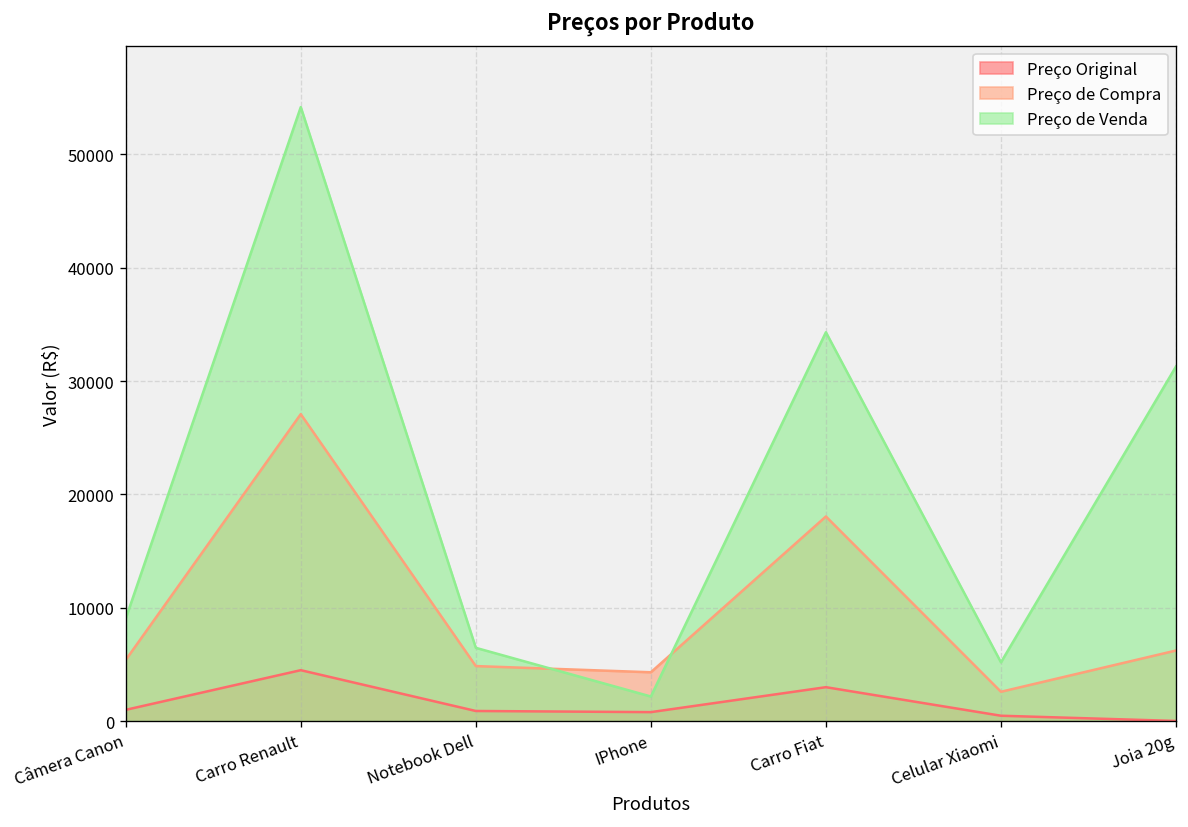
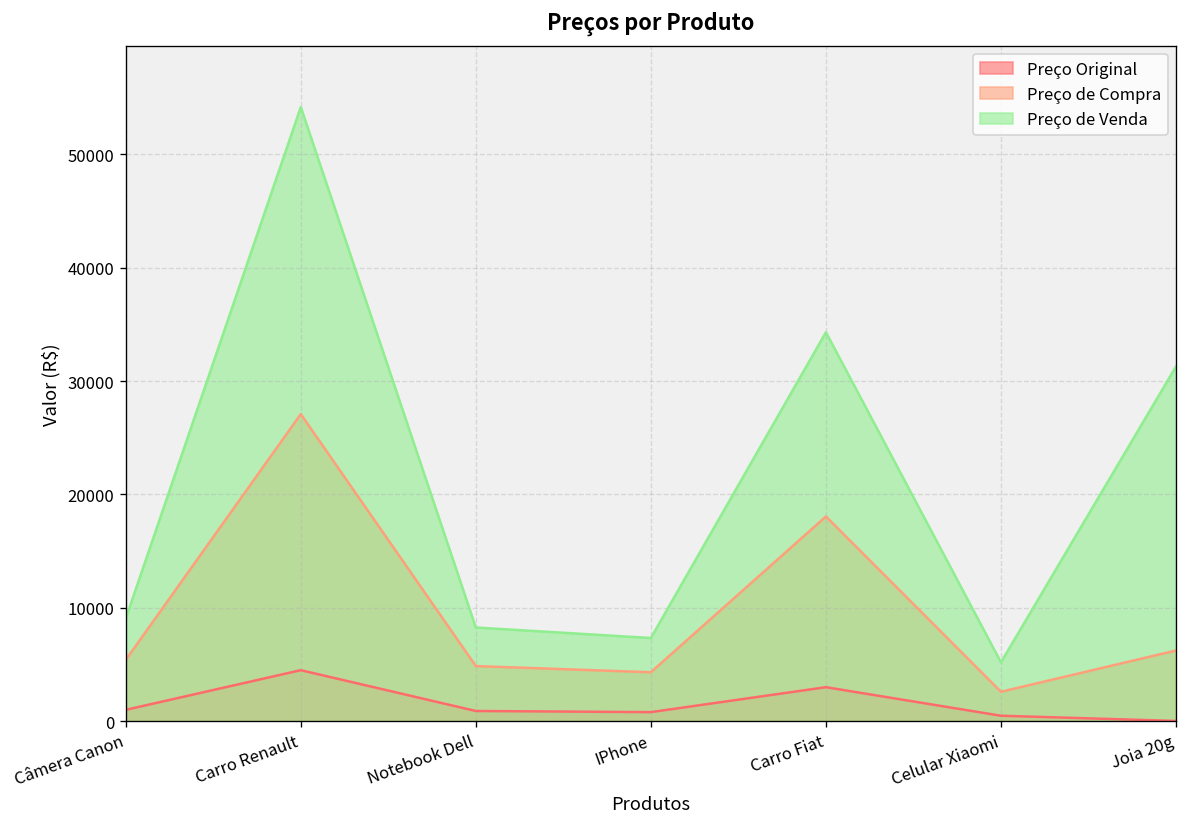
Preço de Venda, Notebook Dell: 6000 -> 8000
Preço de Venda, IPhone: 2000 -> 7000
